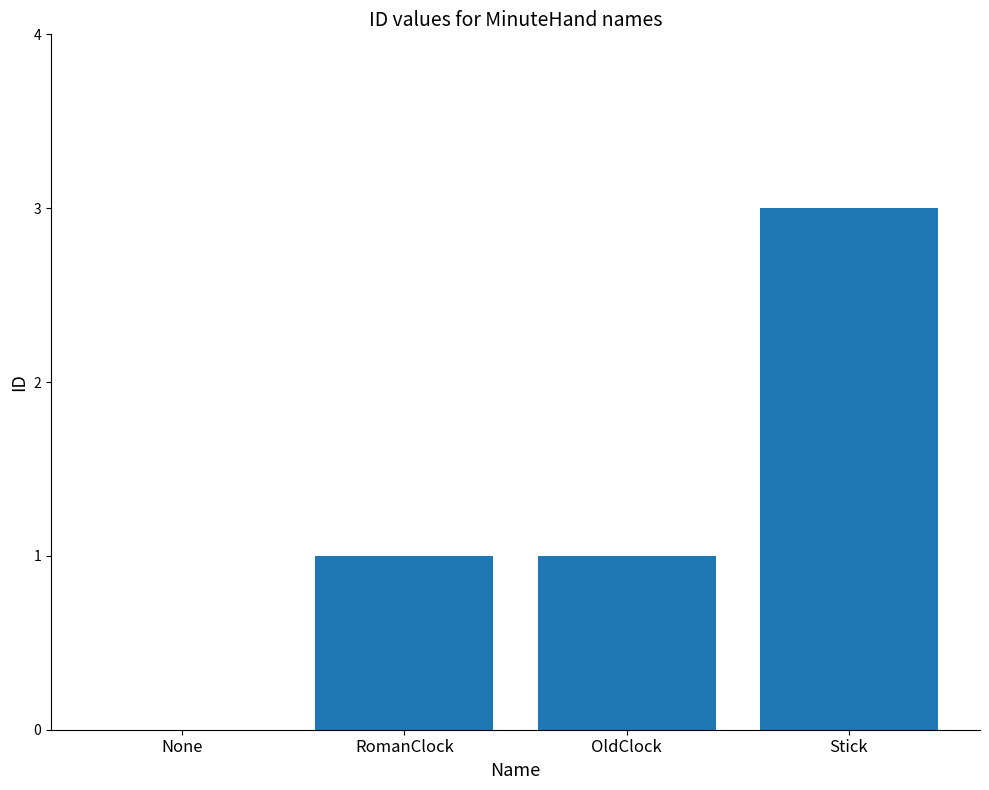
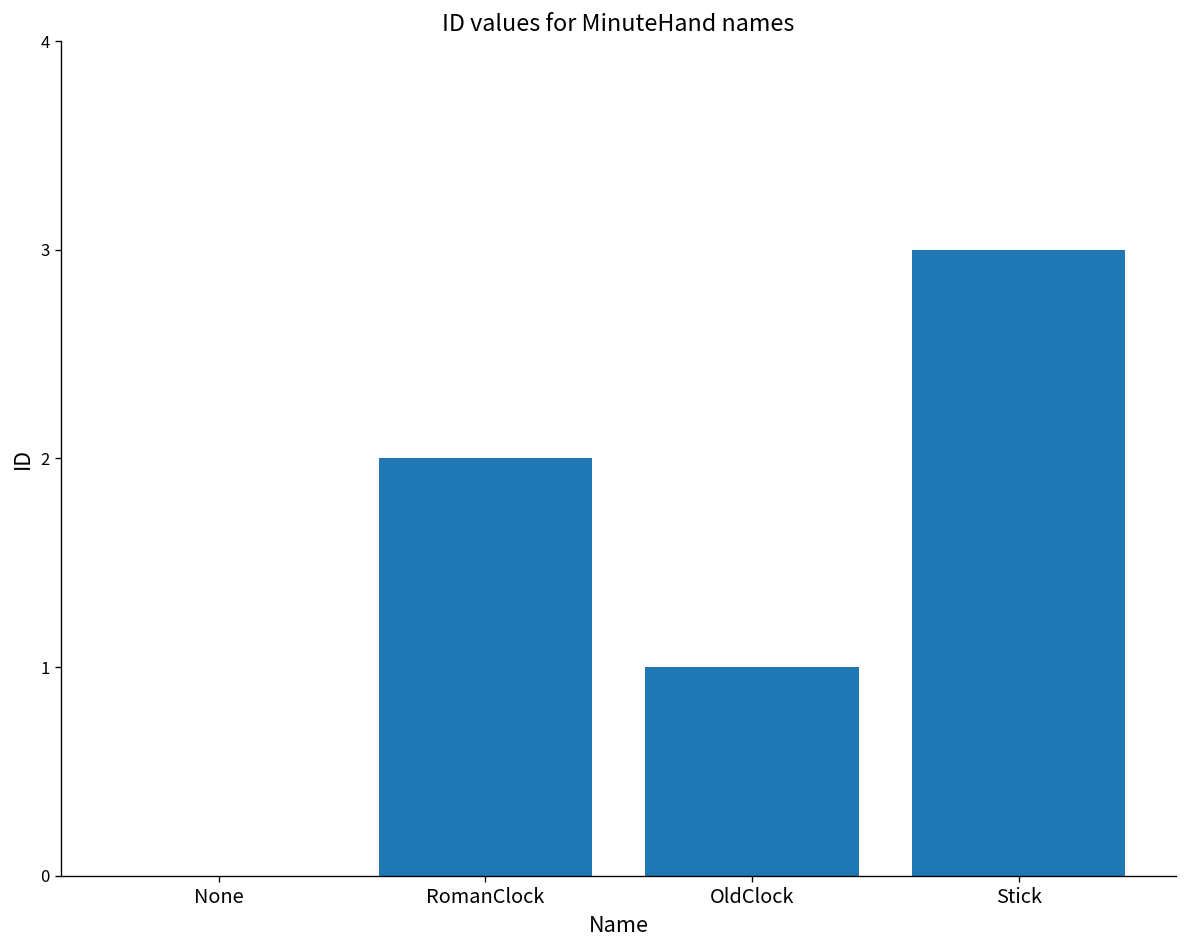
RomanClock: 1 -> 2
